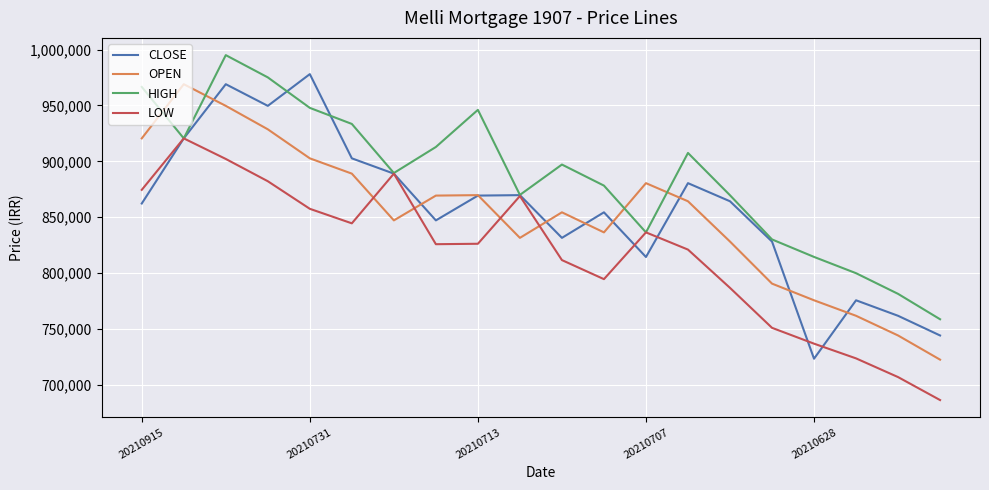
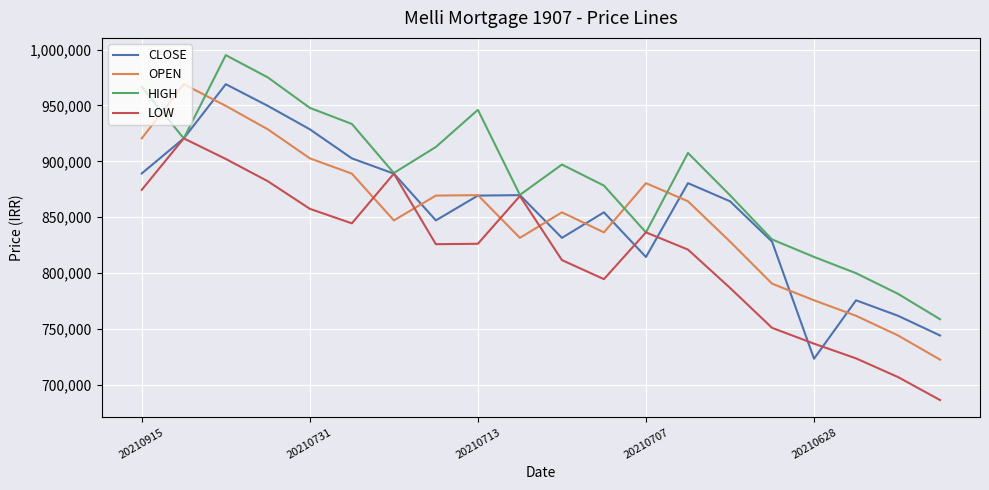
CLOSE, 20210915: 862,000 -> 889,000
CLOSE, 20210731: 978,000 -> 929,000
